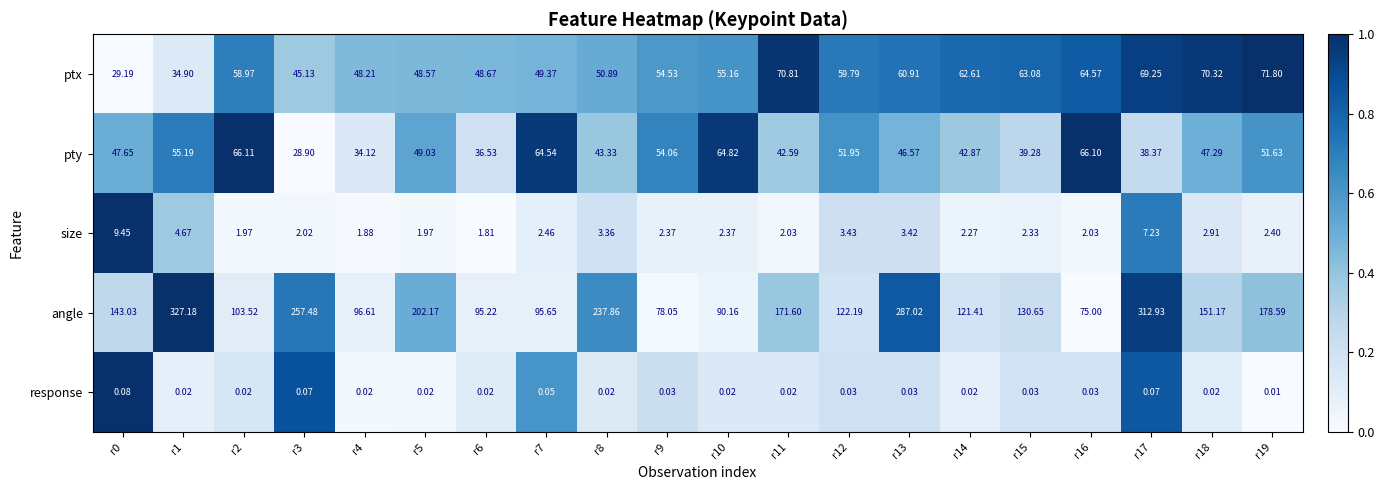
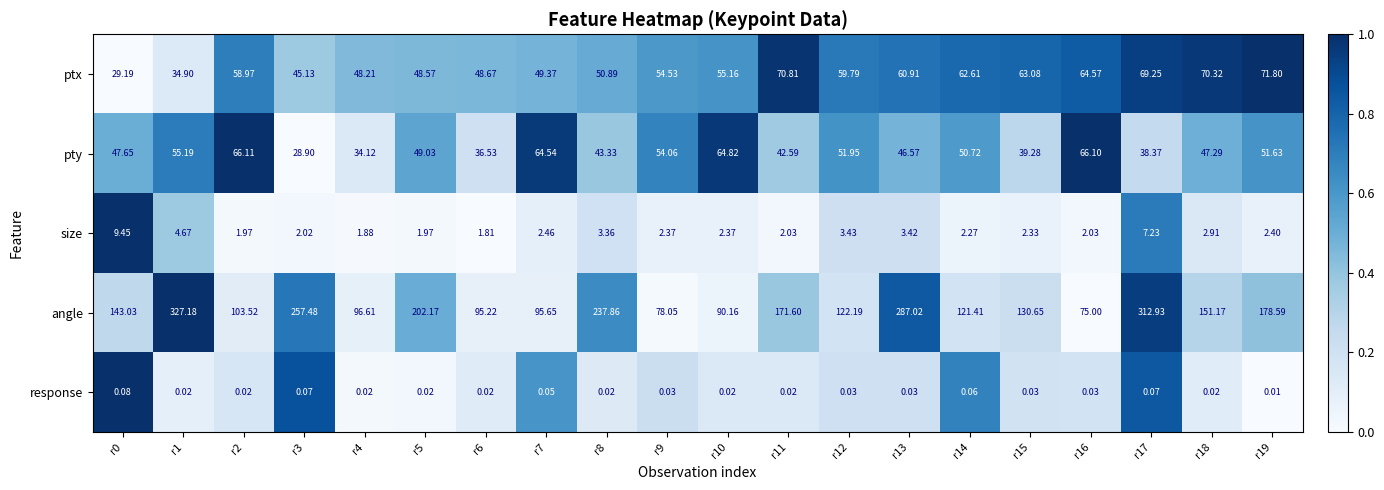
pty, r14: 42.87 -> 50.72
response, r14: 0.02 -> 0.06
